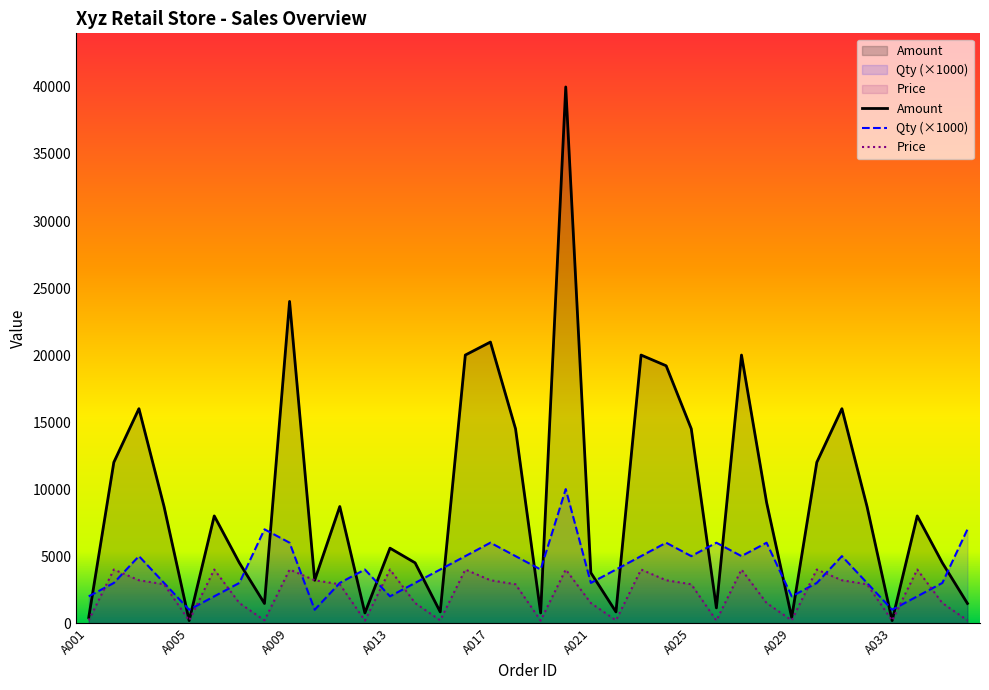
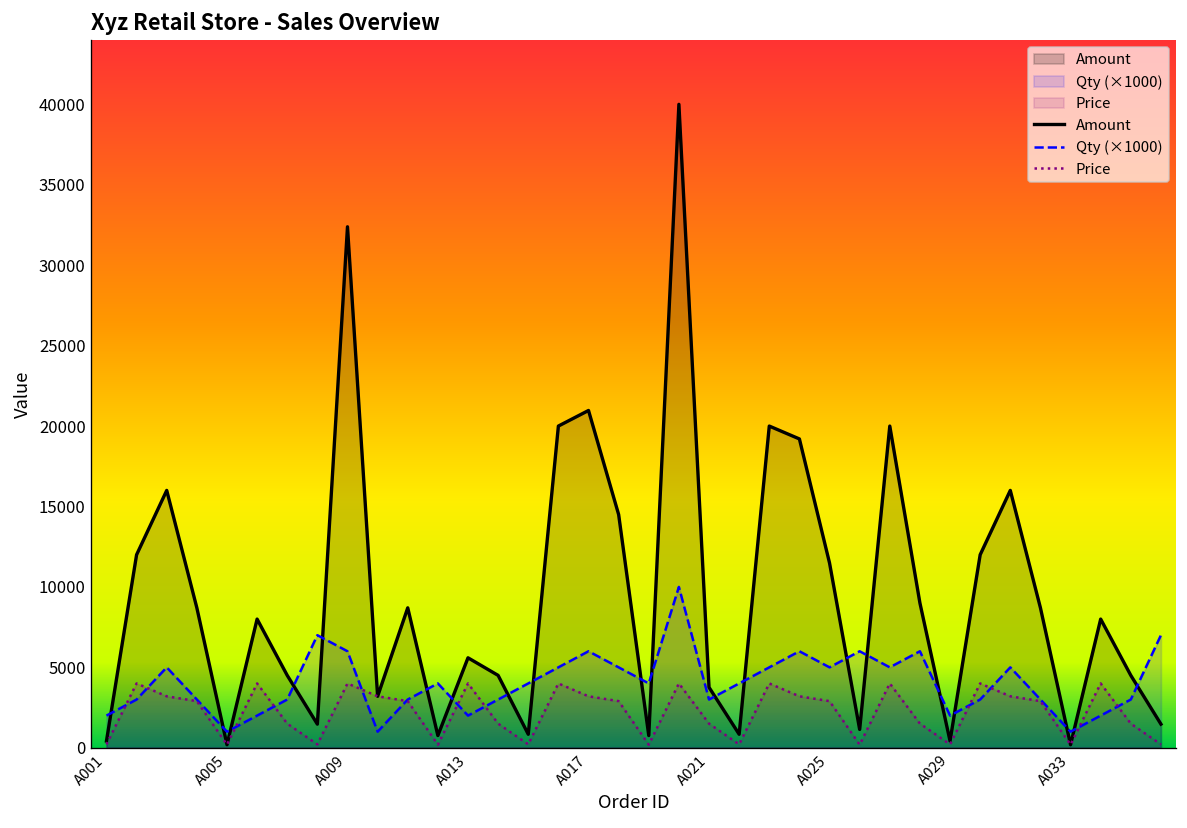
Amount, A009: 24000 -> 32400
Amount, A025: 14500 -> 11500
